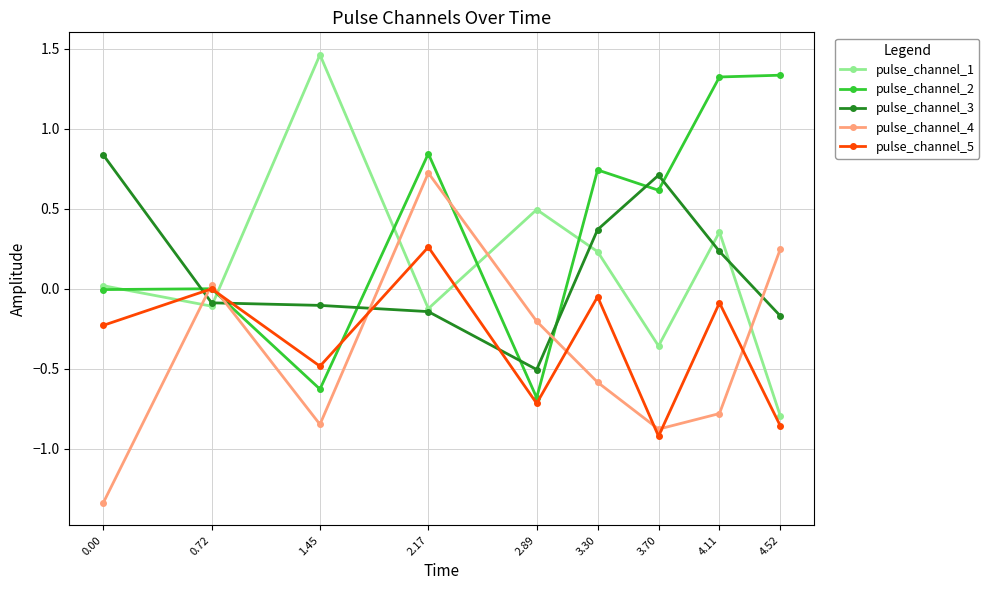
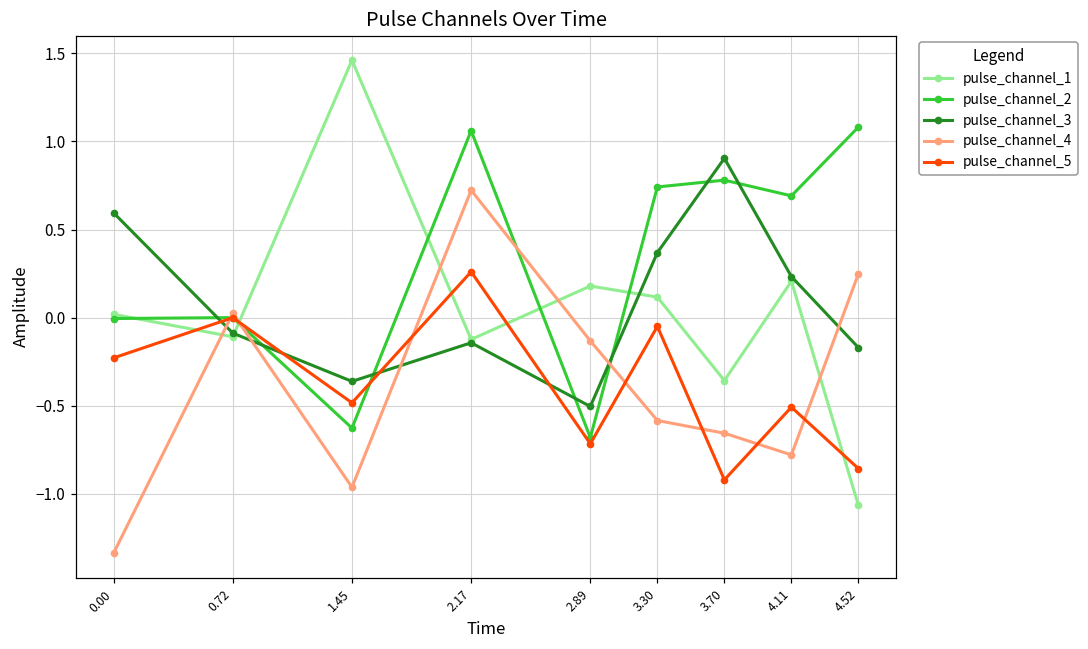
pulse_channel_3, 0.00: 0.84 -> 0.59
pulse_channel_3, 1.45: -0.10 -> -0.36
pulse_channel_4, 1.45: -0.85 -> -0.96
pulse_channel_2, 2.17: 0.84 -> 1.06
pulse_channel_1, 2.89: 0.49 -> 0.18
pulse_channel_4, 2.89: -0.20 -> -0.13
pulse_channel_1, 3.30: 0.23 -> 0.12
pulse_channel_2, 3.70: 0.61 -> 0.78
pulse_channel_3, 3.70: 0.71 -> 0.90
pulse_channel_4, 3.70: -0.88 -> -0.66
pulse_channel_1, 4.11: 0.35 -> 0.21
pulse_channel_2, 4.11: 1.32 -> 0.69
pulse_channel_5, 4.11: -0.09 -> -0.51
pulse_channel_1, 4.52: -0.80 -> -1.07
pulse_channel_2, 4.52: 1.33 -> 1.08
